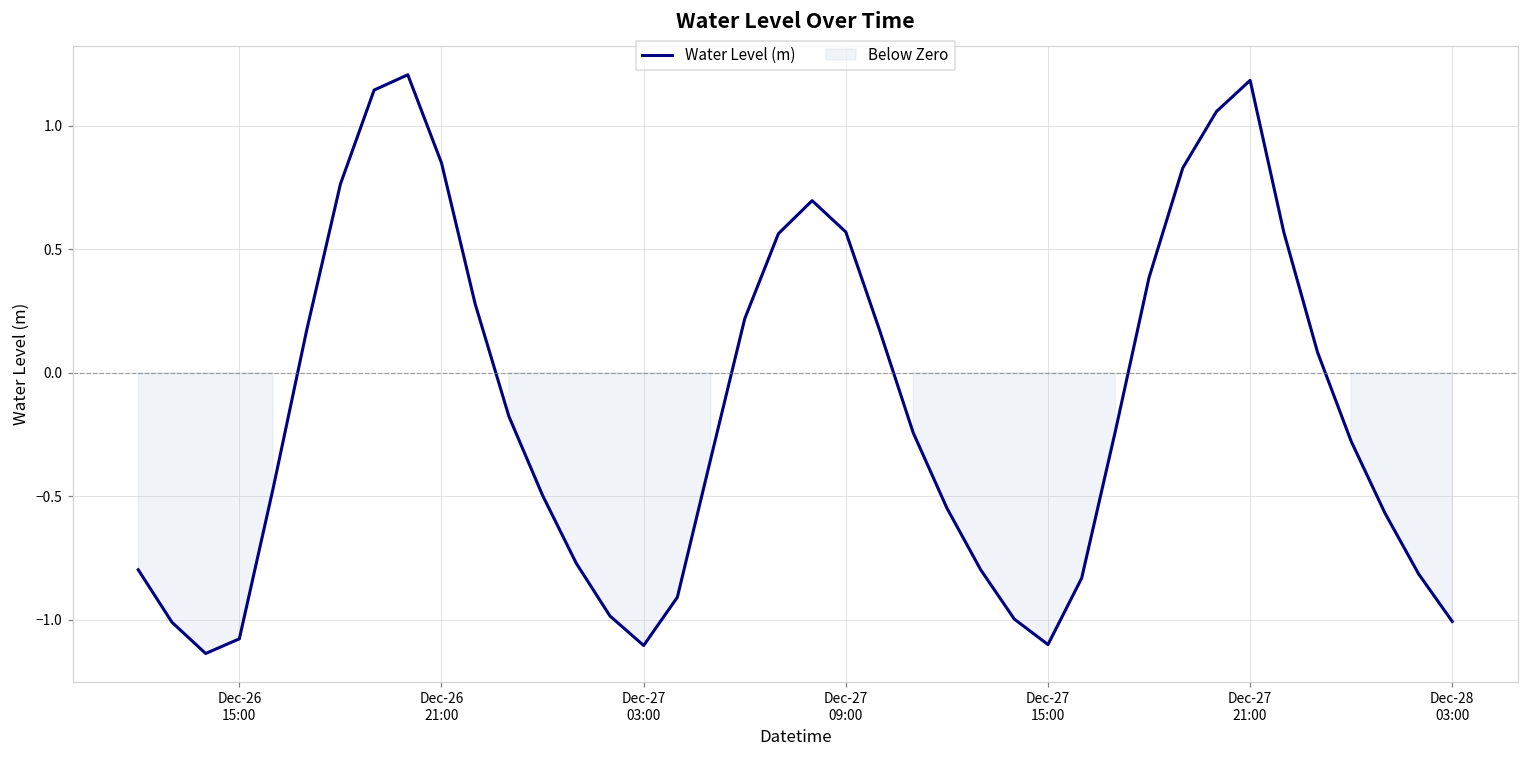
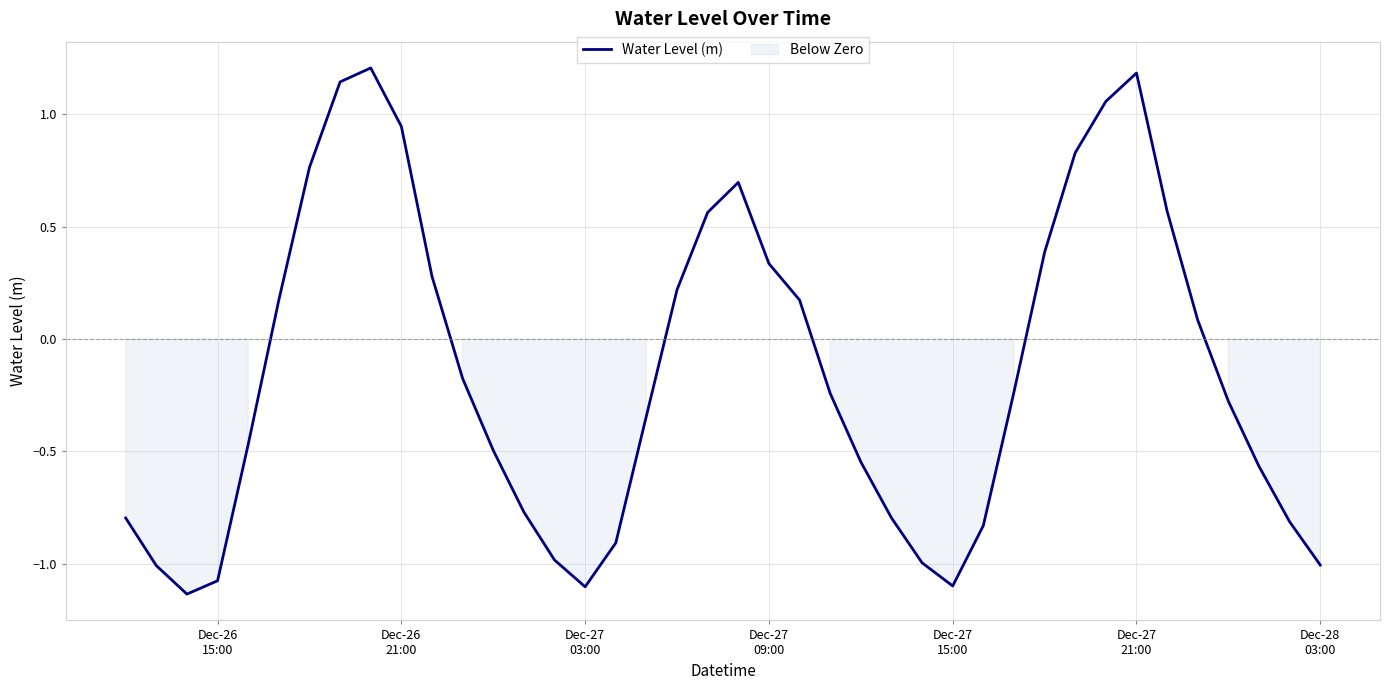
Dec-26 21:00: 0.85 -> 0.95
Dec-27 09:00: 0.57 -> 0.34
